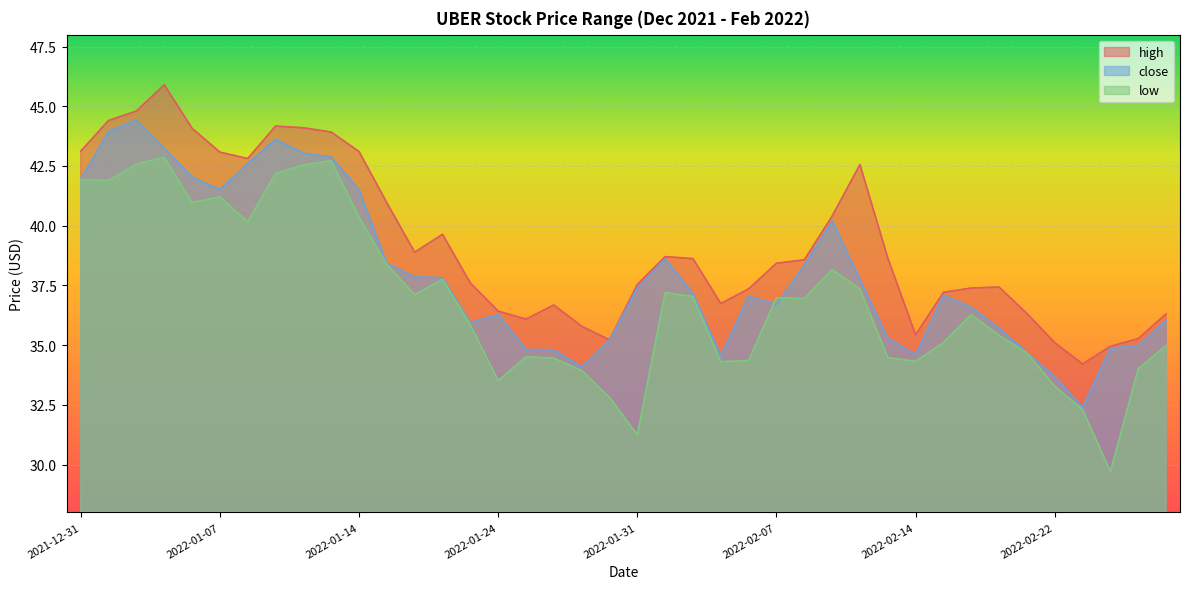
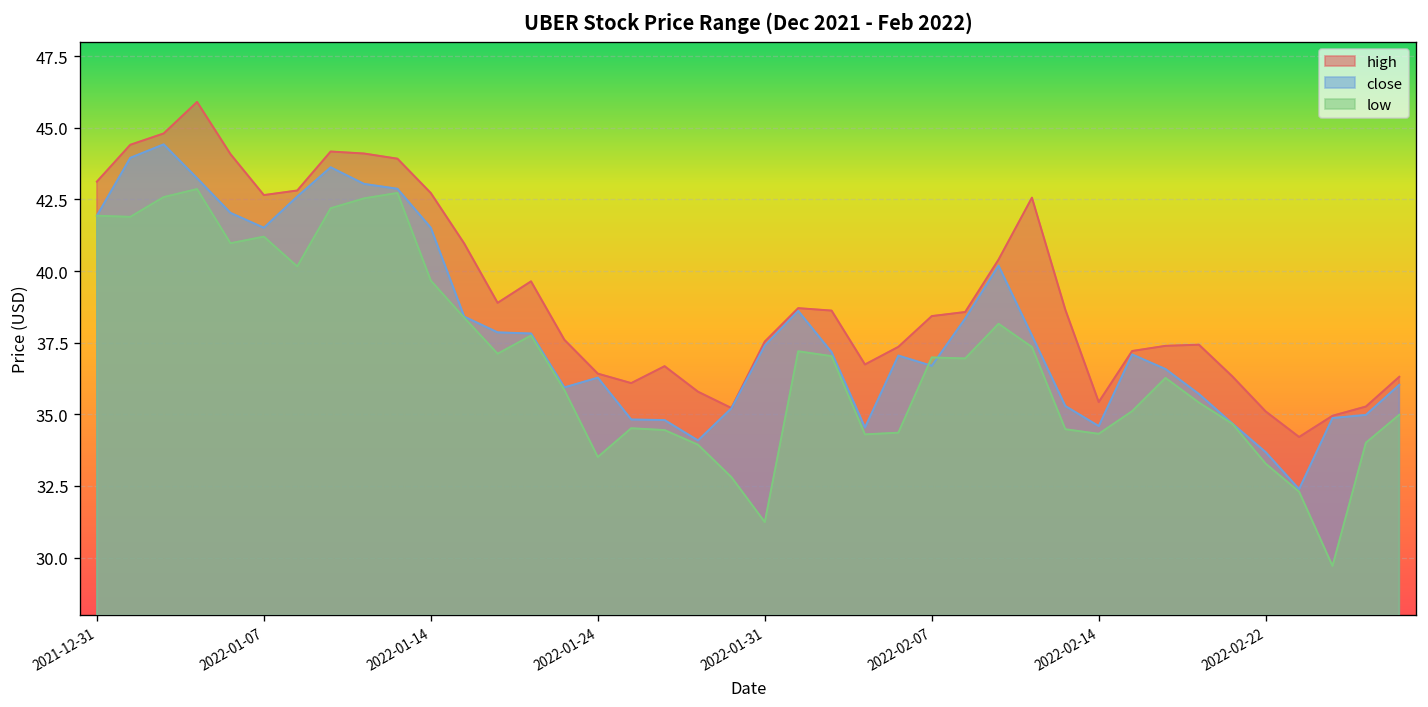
high, 2022-01-07: 43.1 -> 42.7
high, 2022-01-14: 43.1 -> 42.7
low, 2022-01-14: 40.4 -> 39.7
